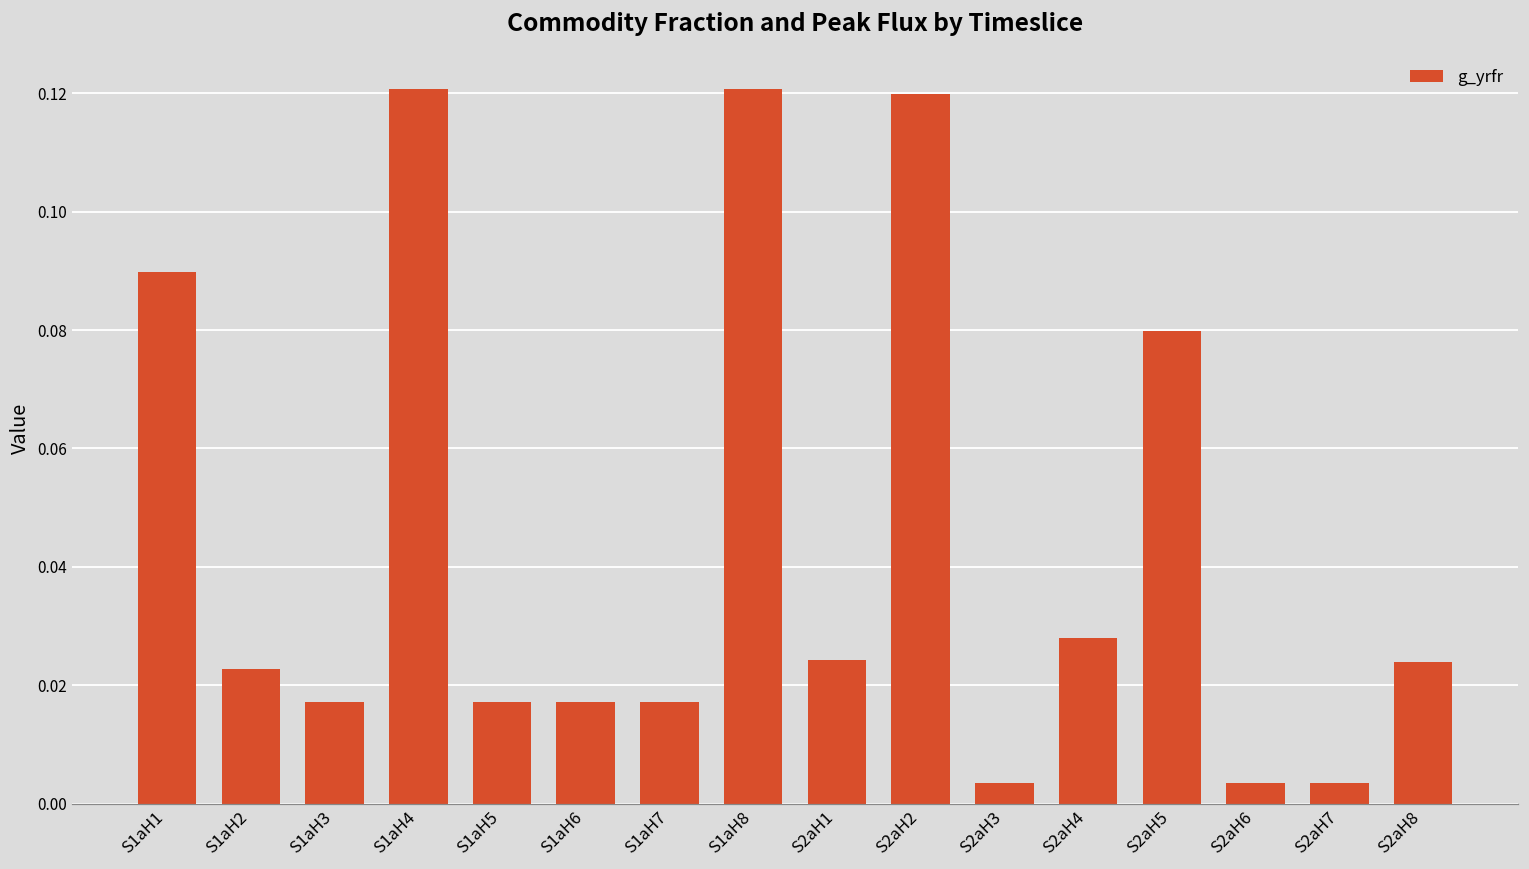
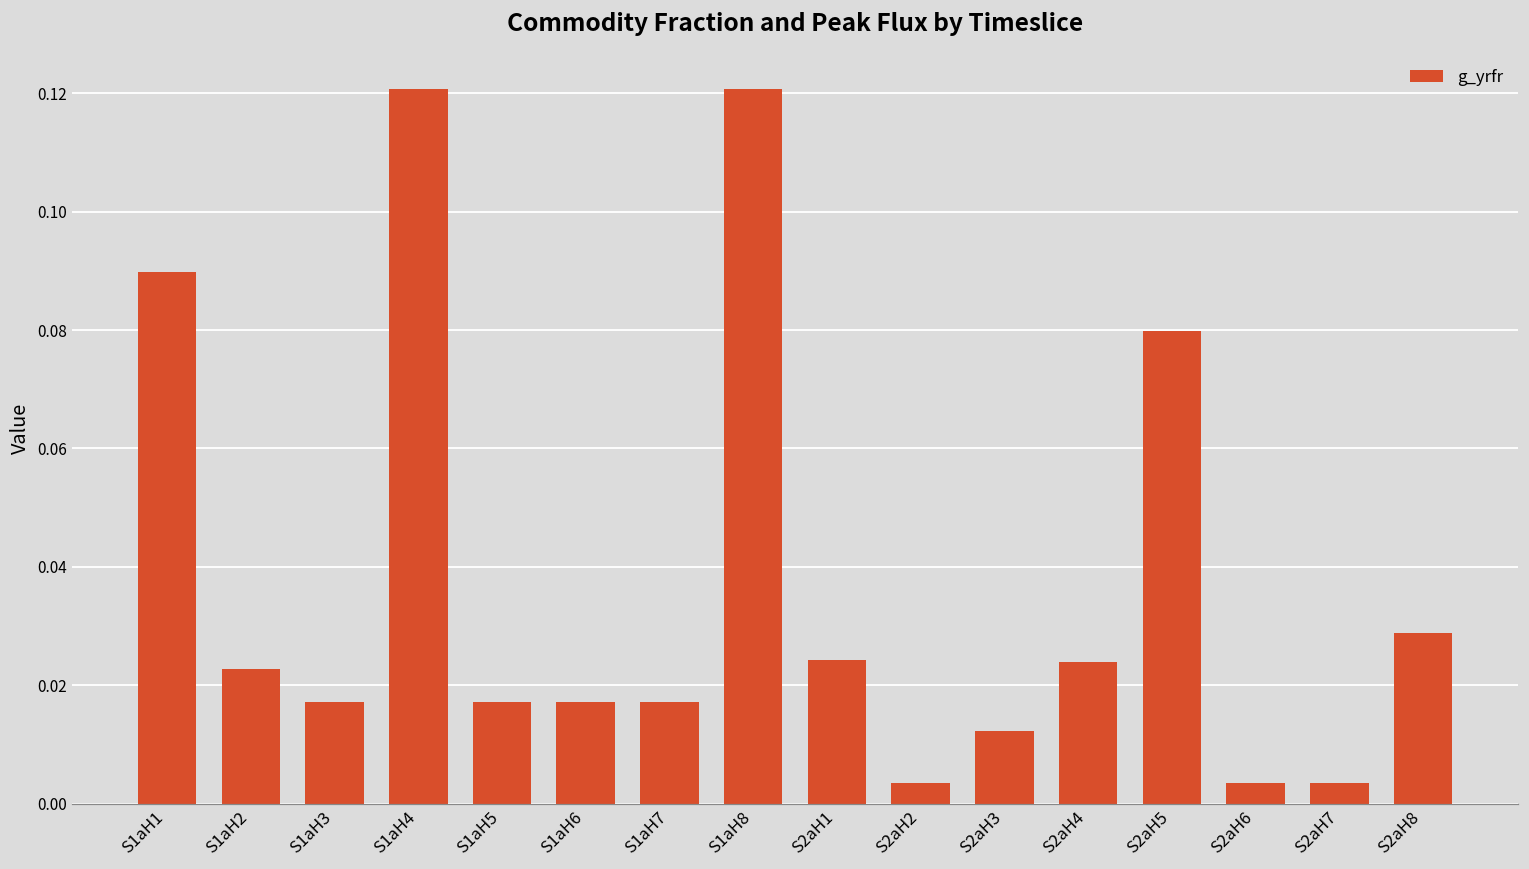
S2aH2: 0.120 -> 0.003
S2aH3: 0.003 -> 0.012
S2aH4: 0.028 -> 0.024
S2aH8: 0.024 -> 0.029
